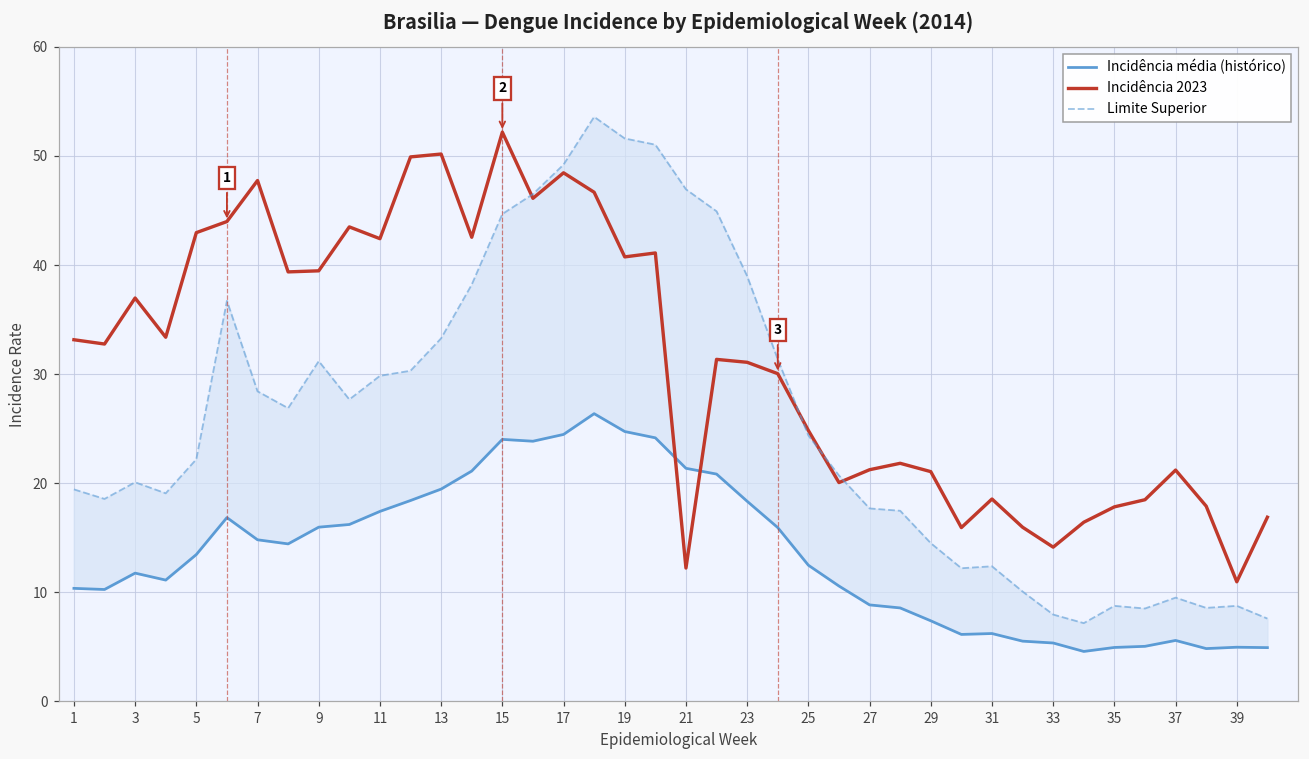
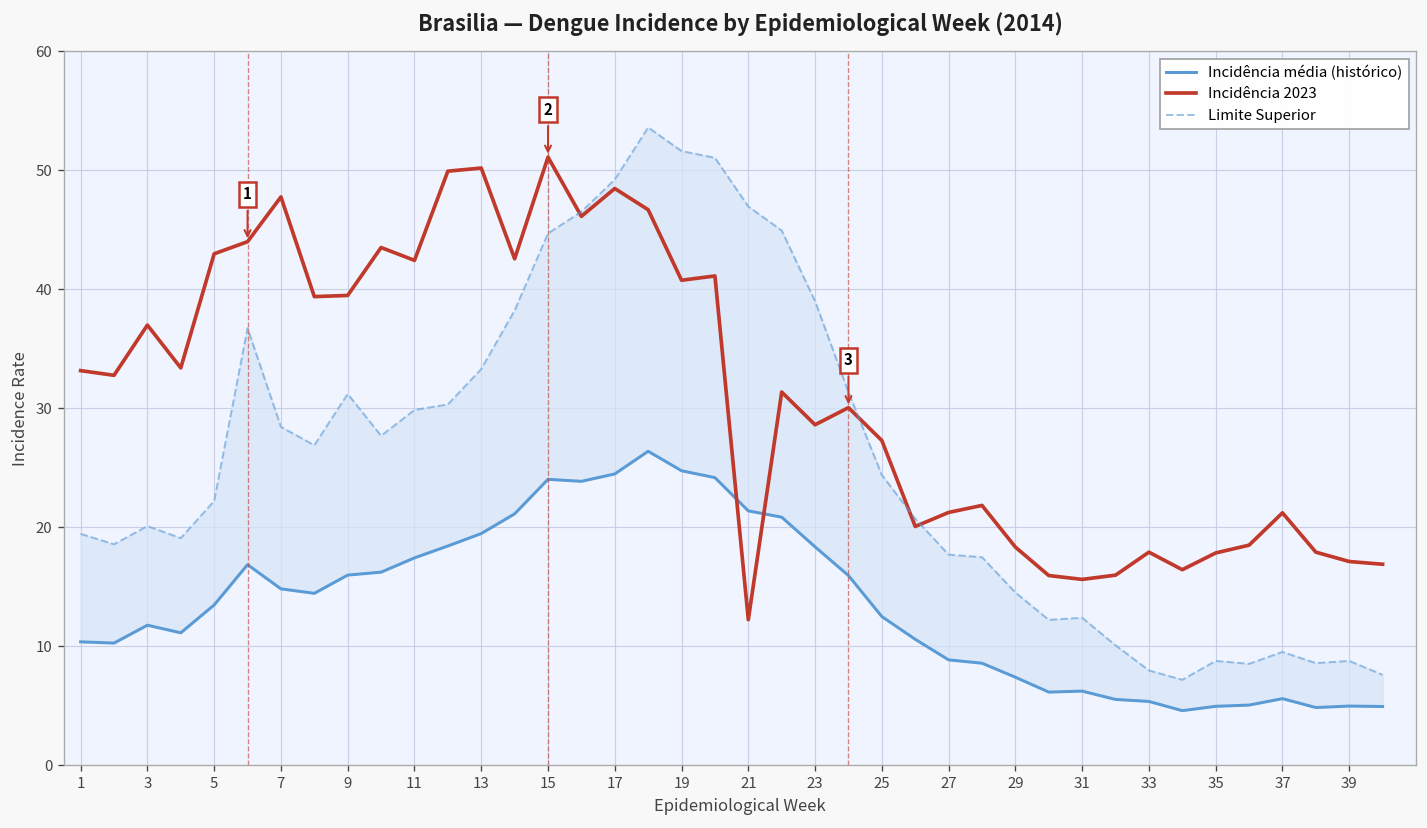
Incidência 2023, 15: 52 -> 51
Incidência 2023, 23: 31 -> 29
Incidência 2023, 25: 25 -> 27
Incidência 2023, 29: 21 -> 18
Incidência 2023, 31: 19 -> 16
Incidência 2023, 33: 14 -> 18
Incidência 2023, 39: 11 -> 17
